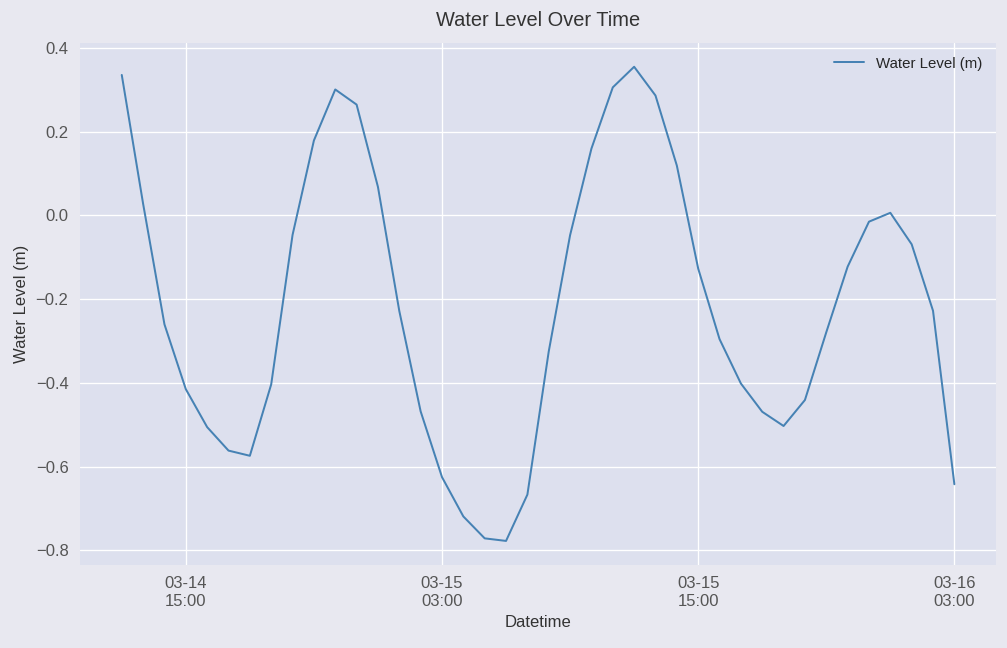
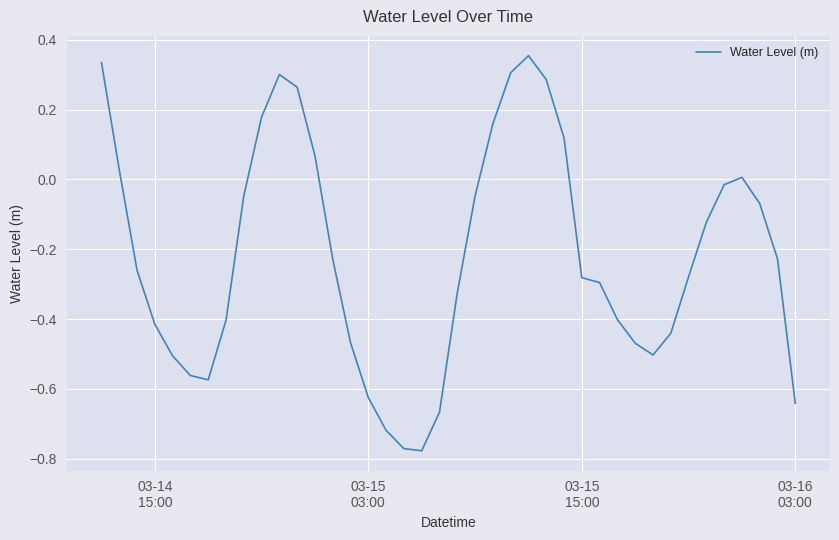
03-15 15:00: -0.13 -> -0.28
